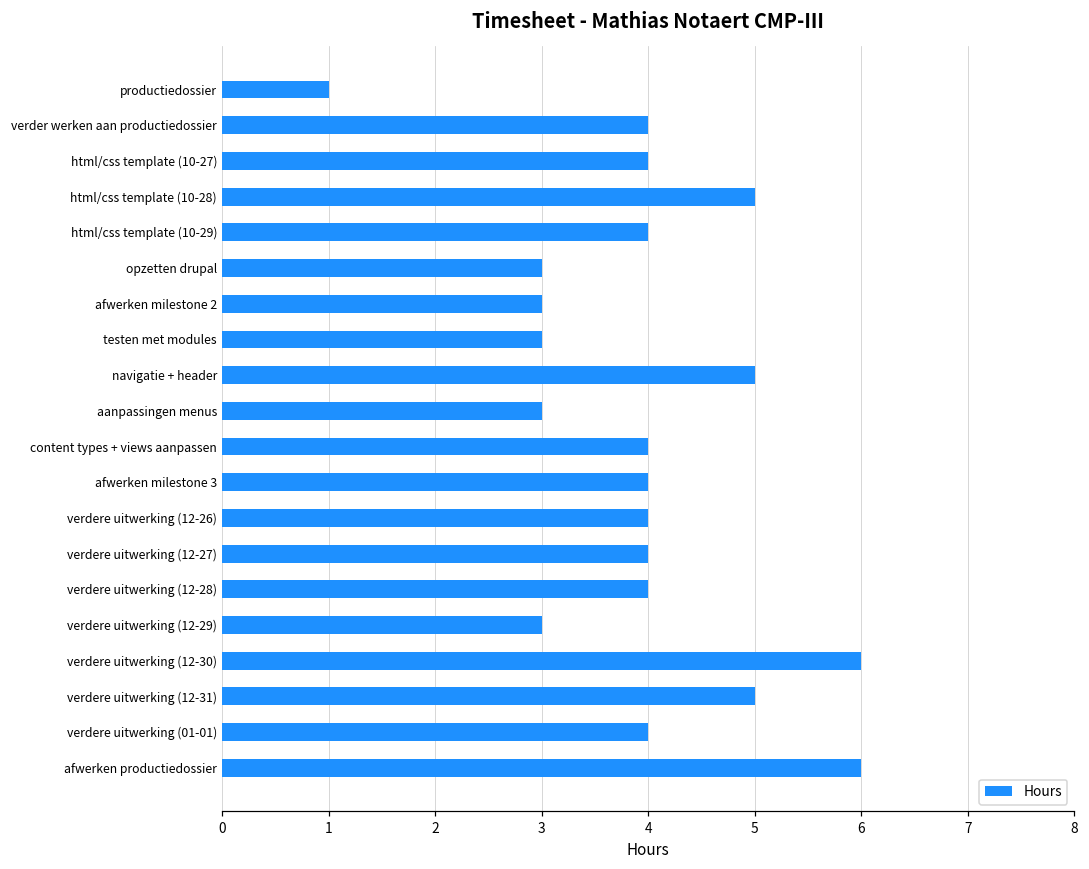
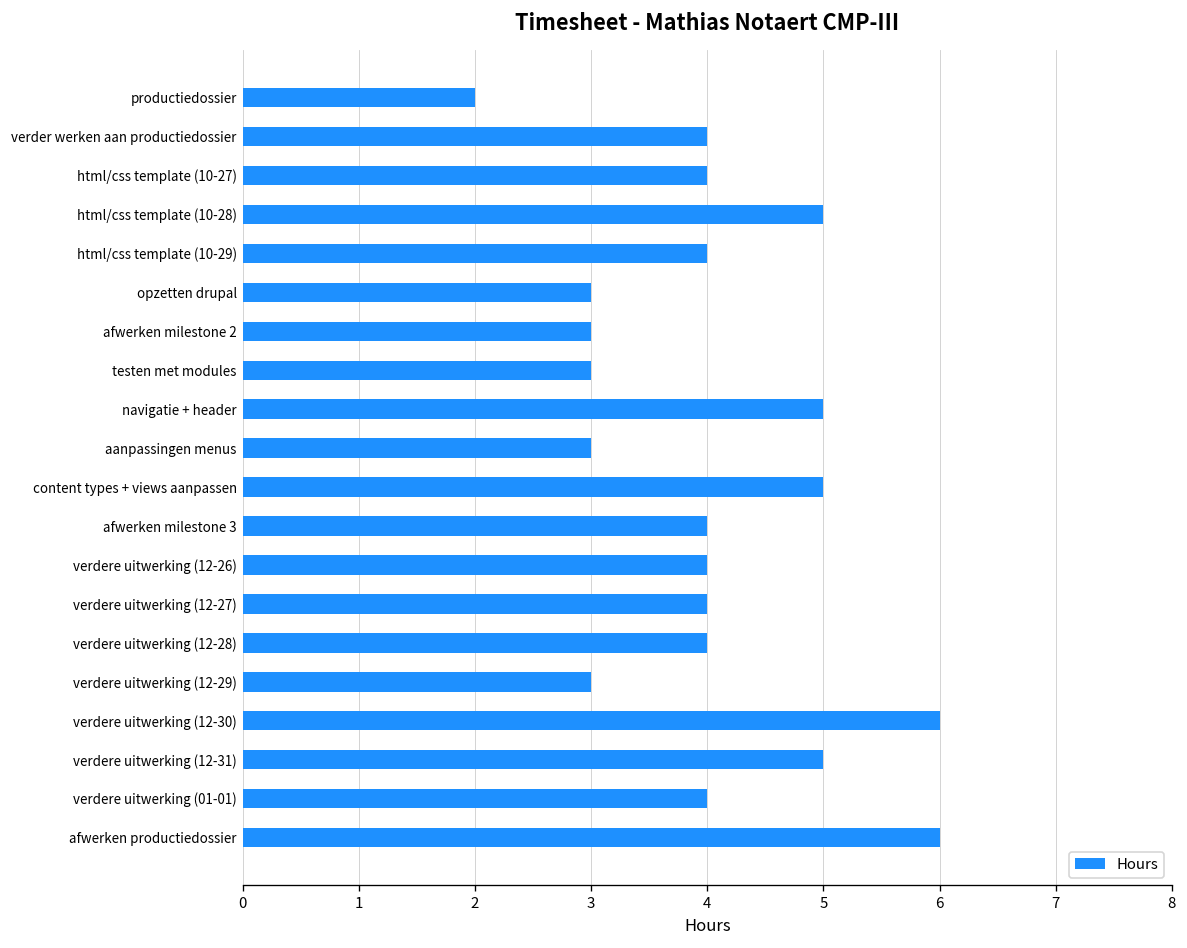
productiedossier: 1 -> 2
content types + views aanpassen: 4 -> 5
